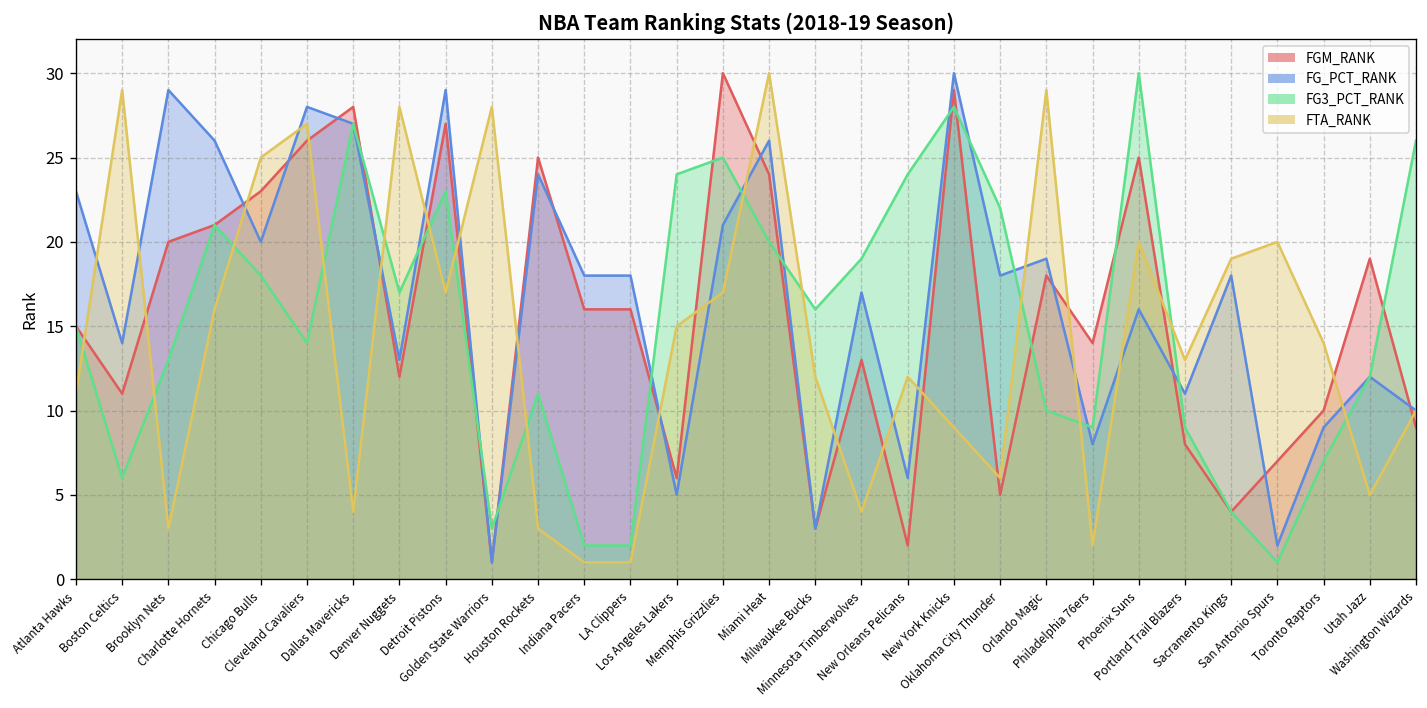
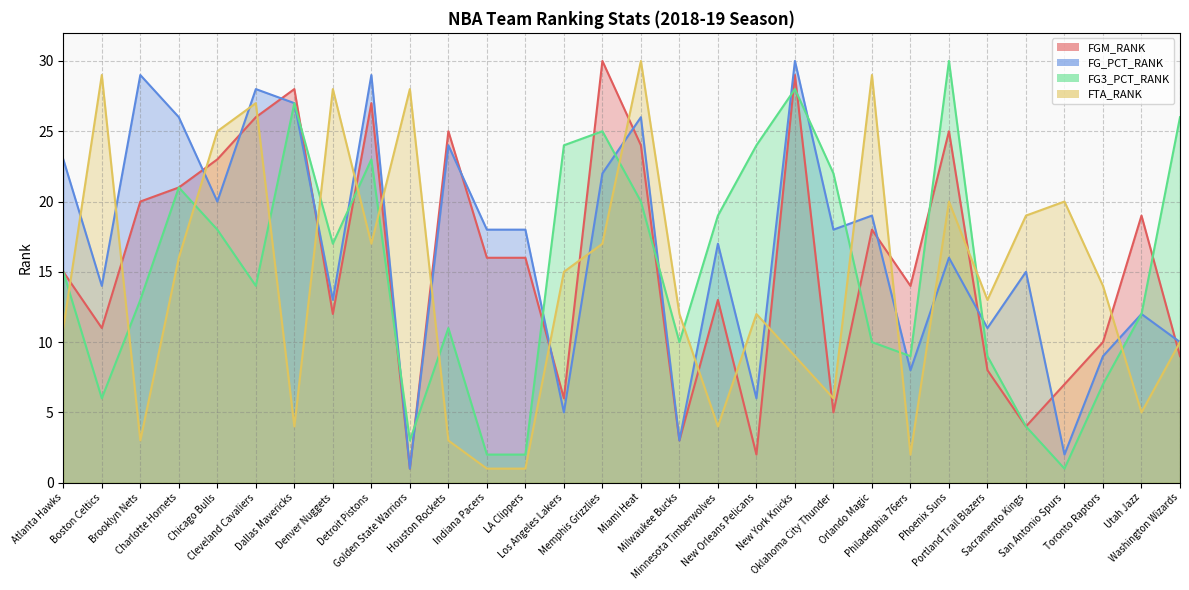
FG_PCT_RANK, Memphis Grizzlies: 21 -> 22
FG3_PCT_RANK, Milwaukee Bucks: 16 -> 10
FG_PCT_RANK, Sacramento Kings: 18 -> 15
